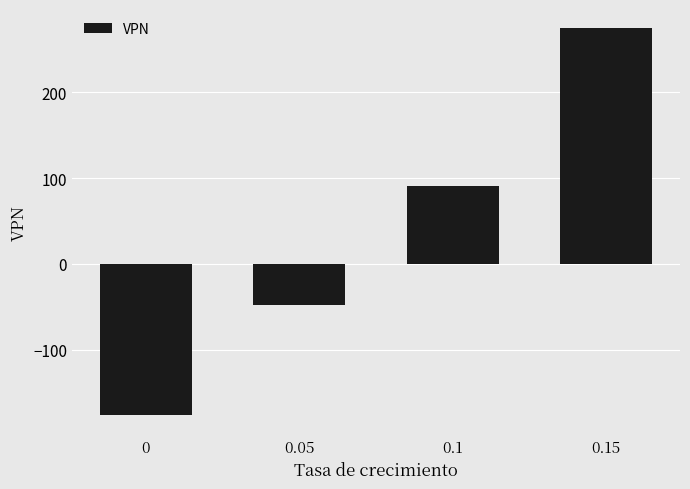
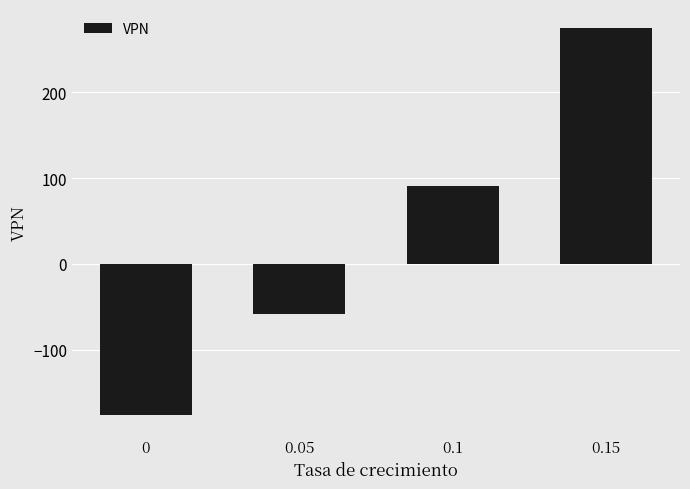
0.05: -50 -> -60
